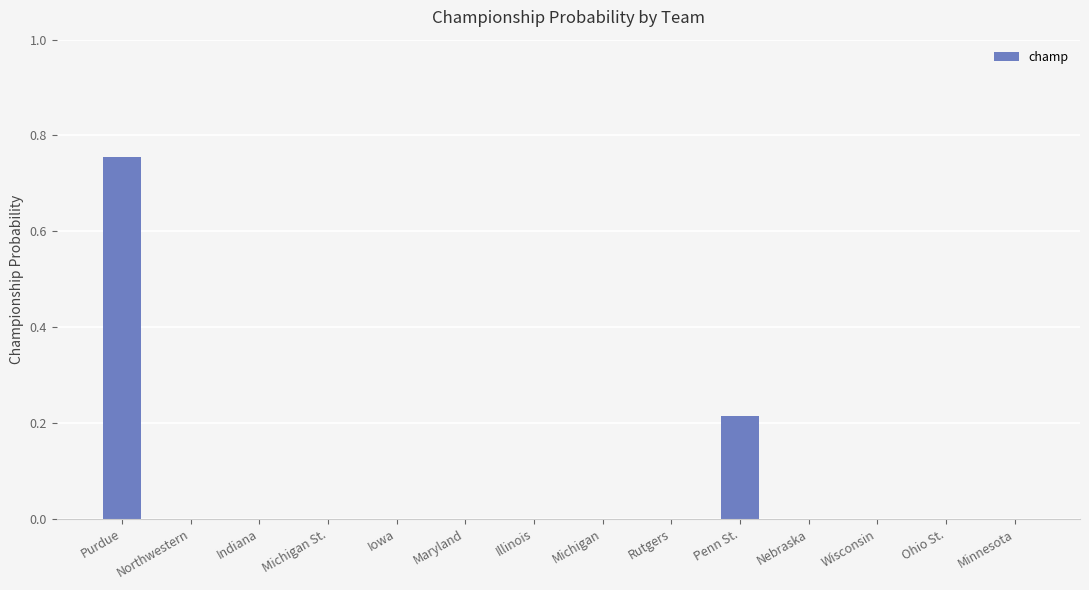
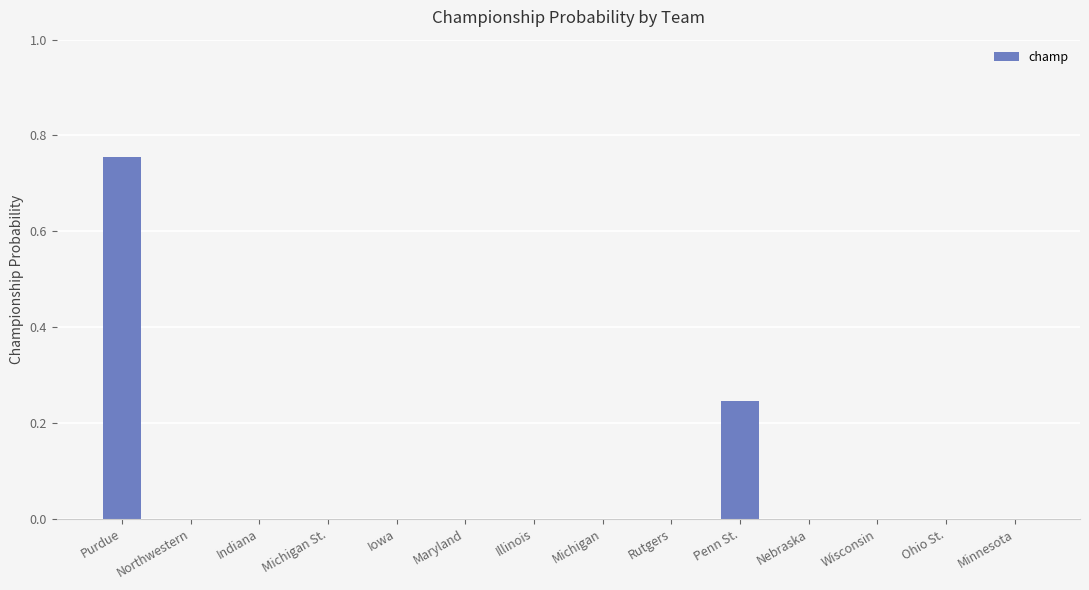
Penn St.: 0.21 -> 0.25
